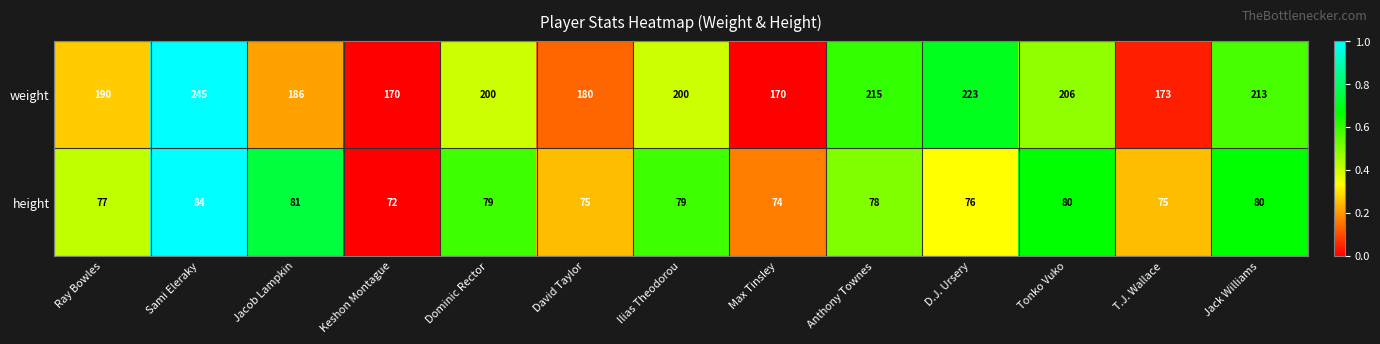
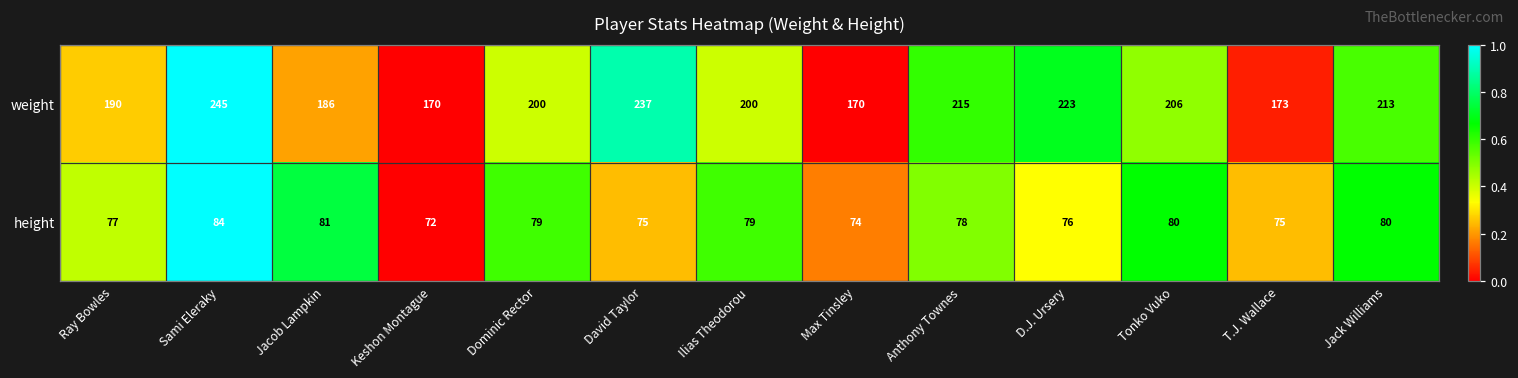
weight, David Taylor: 180 -> 237
